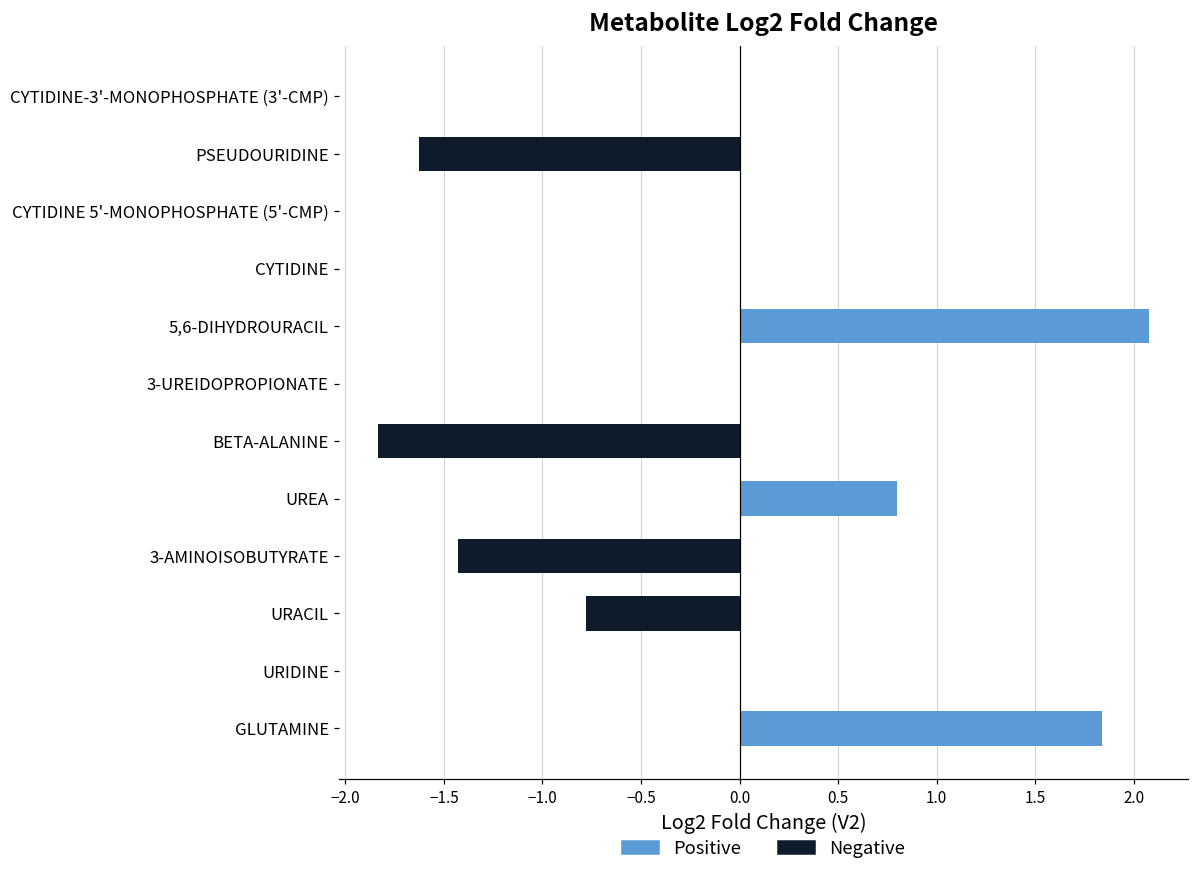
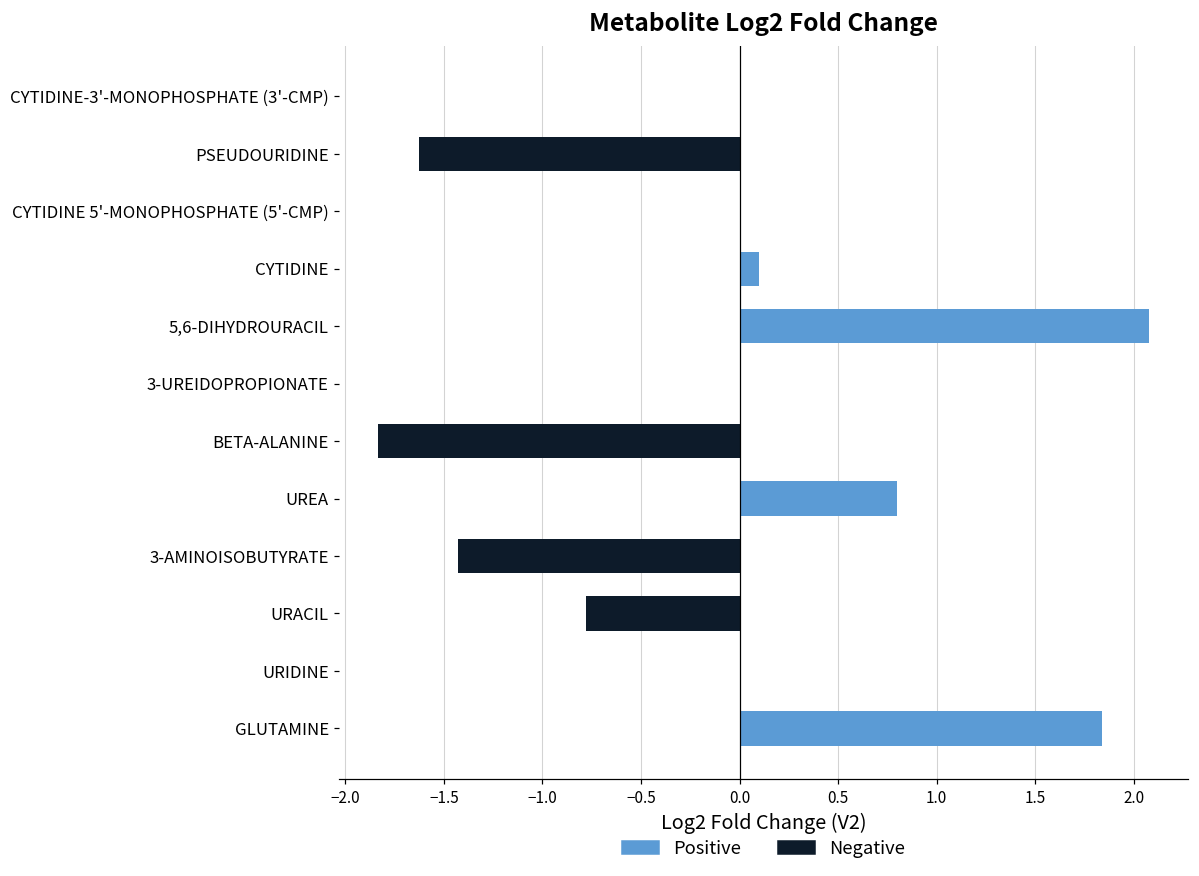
Positive, CYTIDINE: 0.0 -> 0.1
